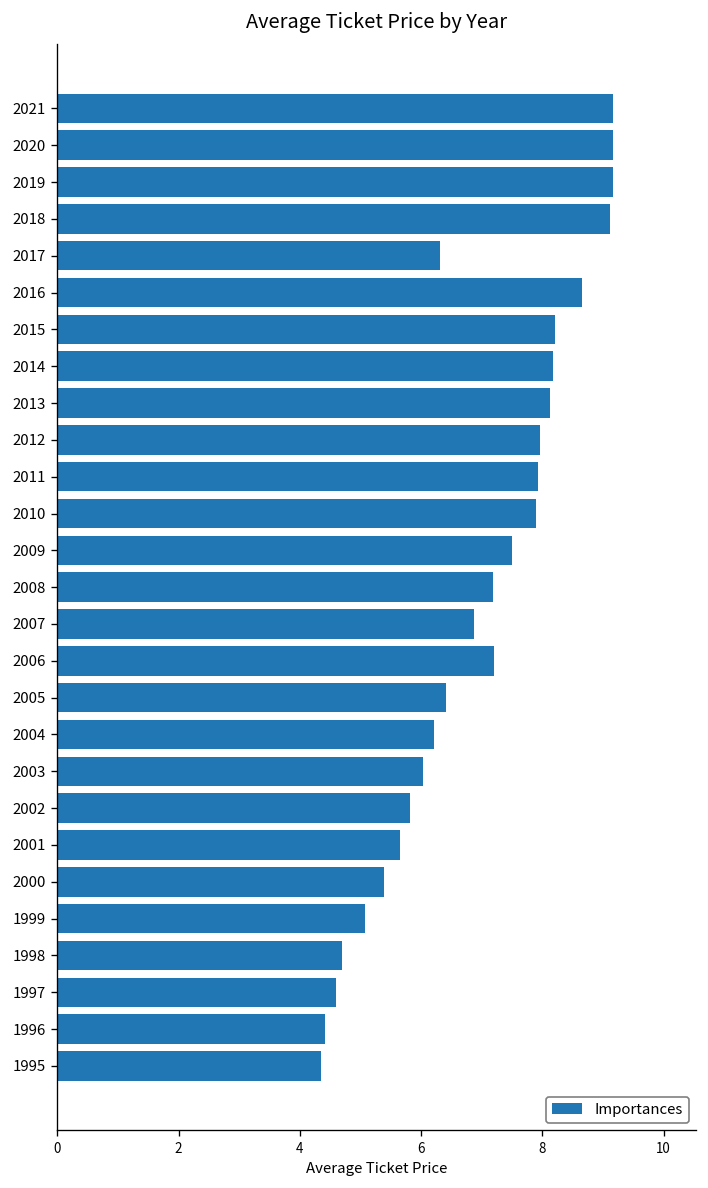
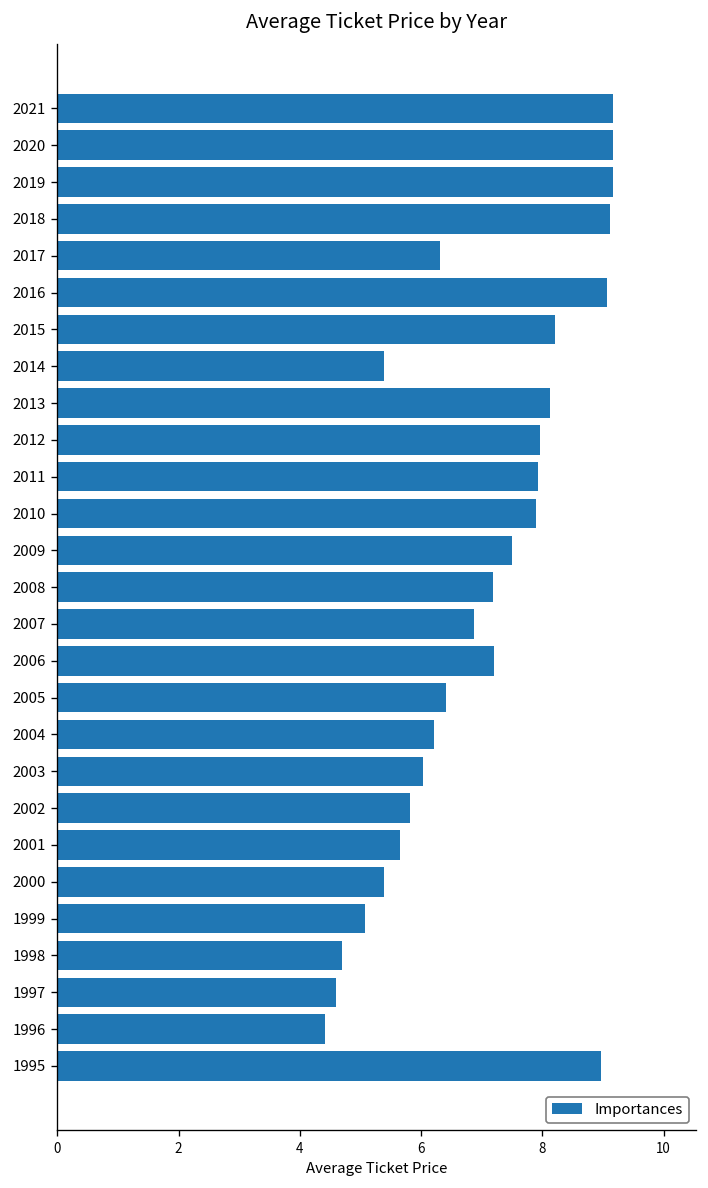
2016: 8.7 -> 9.1
2014: 8.2 -> 5.4
1995: 4.4 -> 9.0
